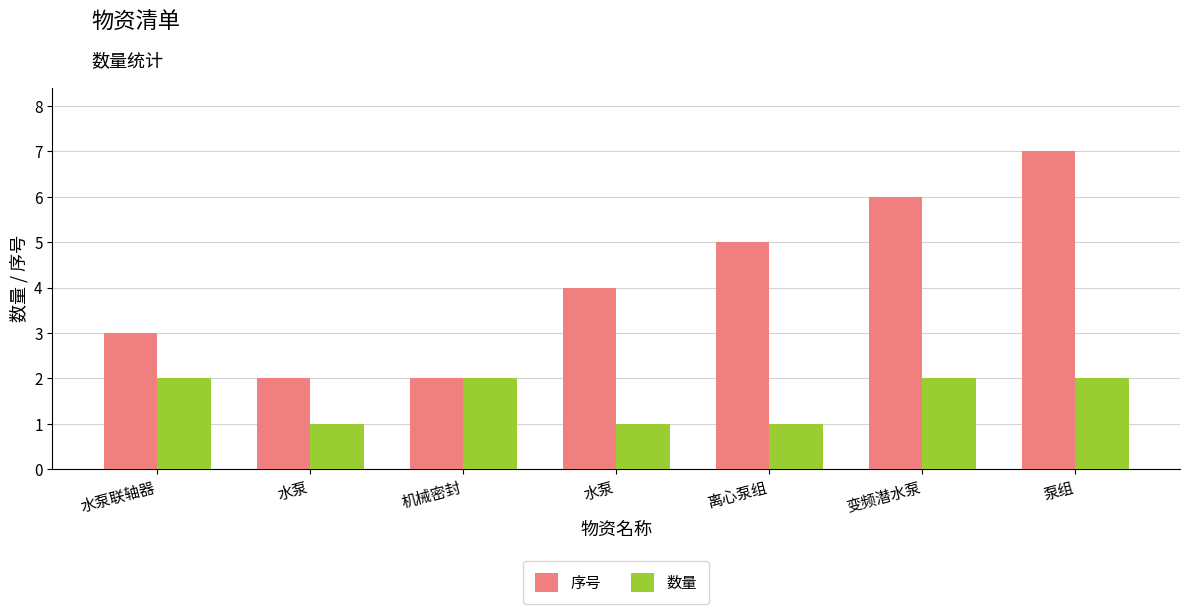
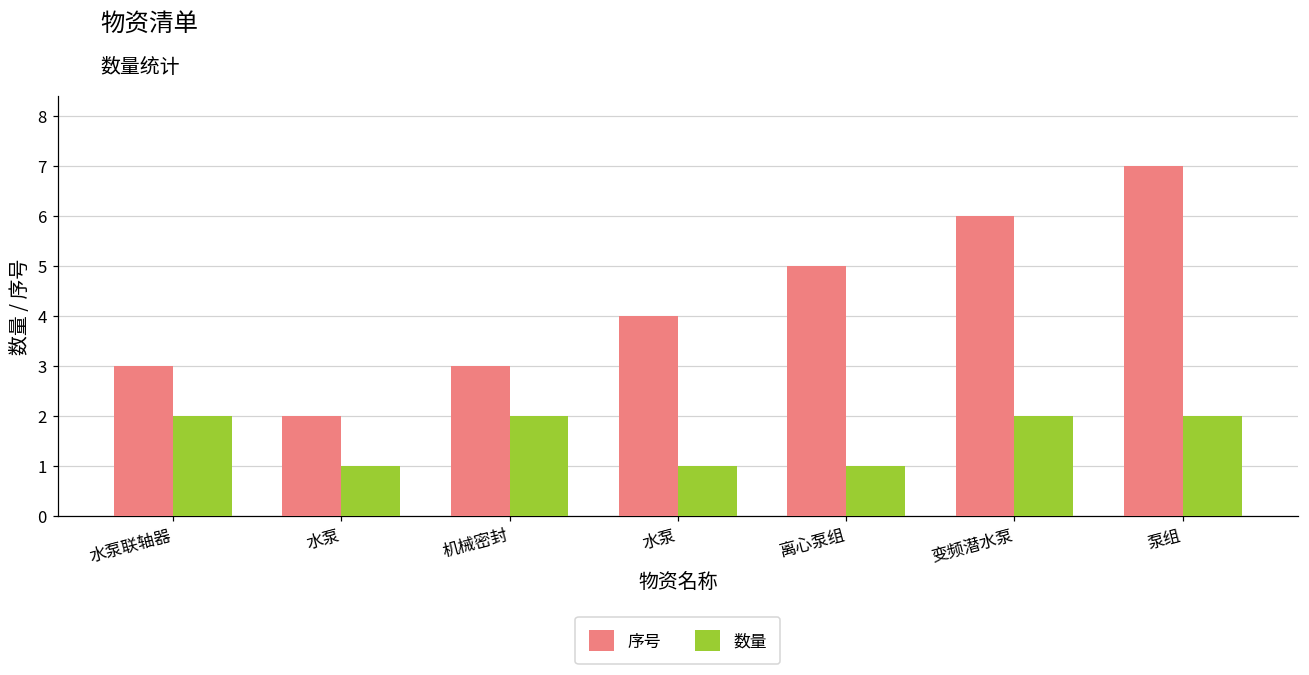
序号, 机械密封: 2 -> 3
